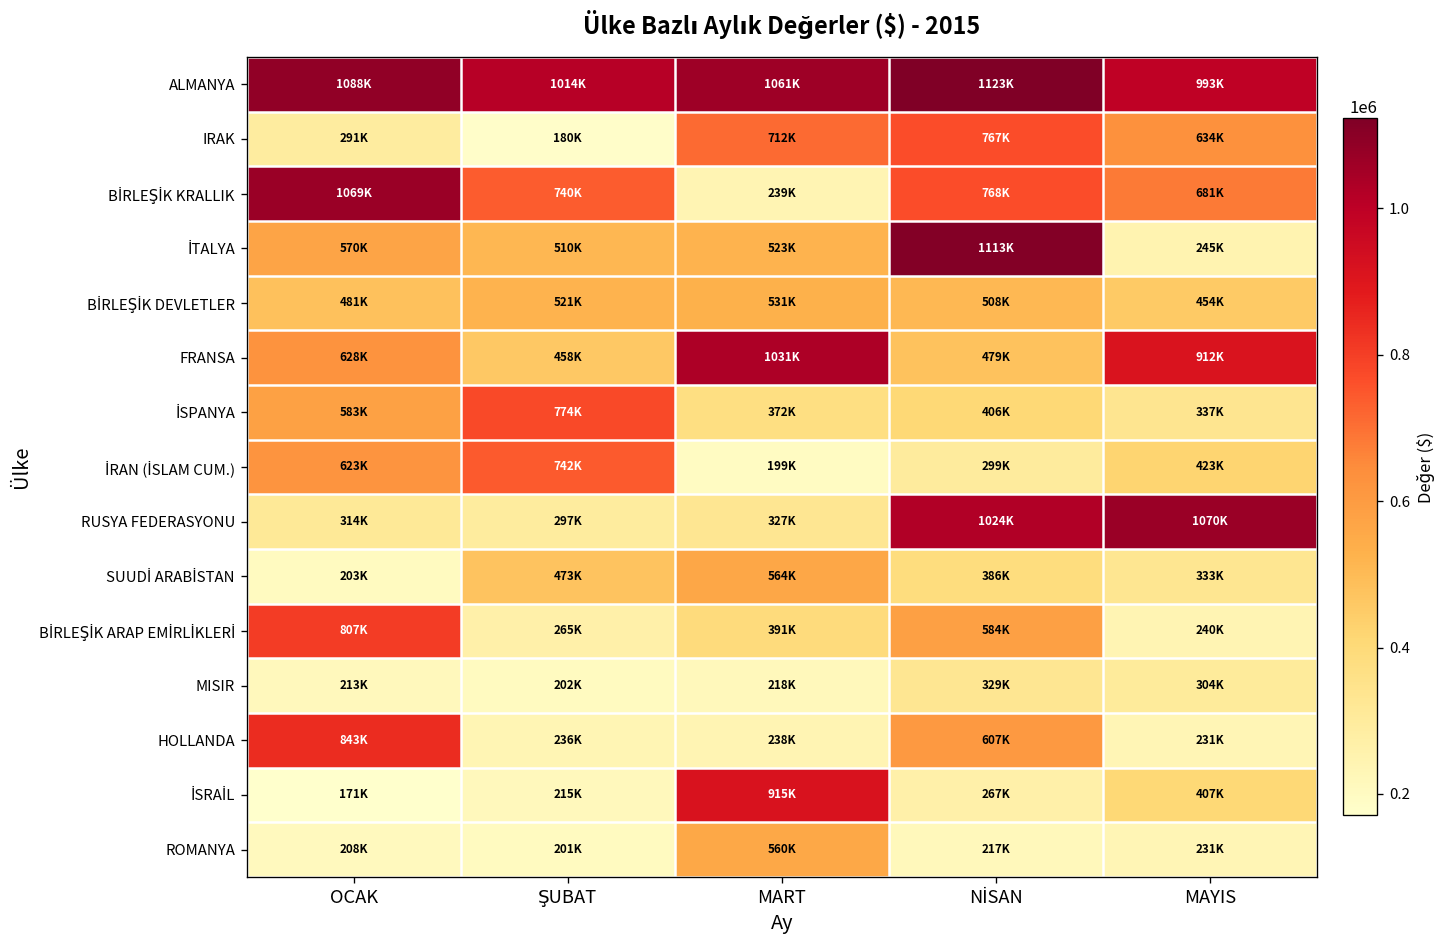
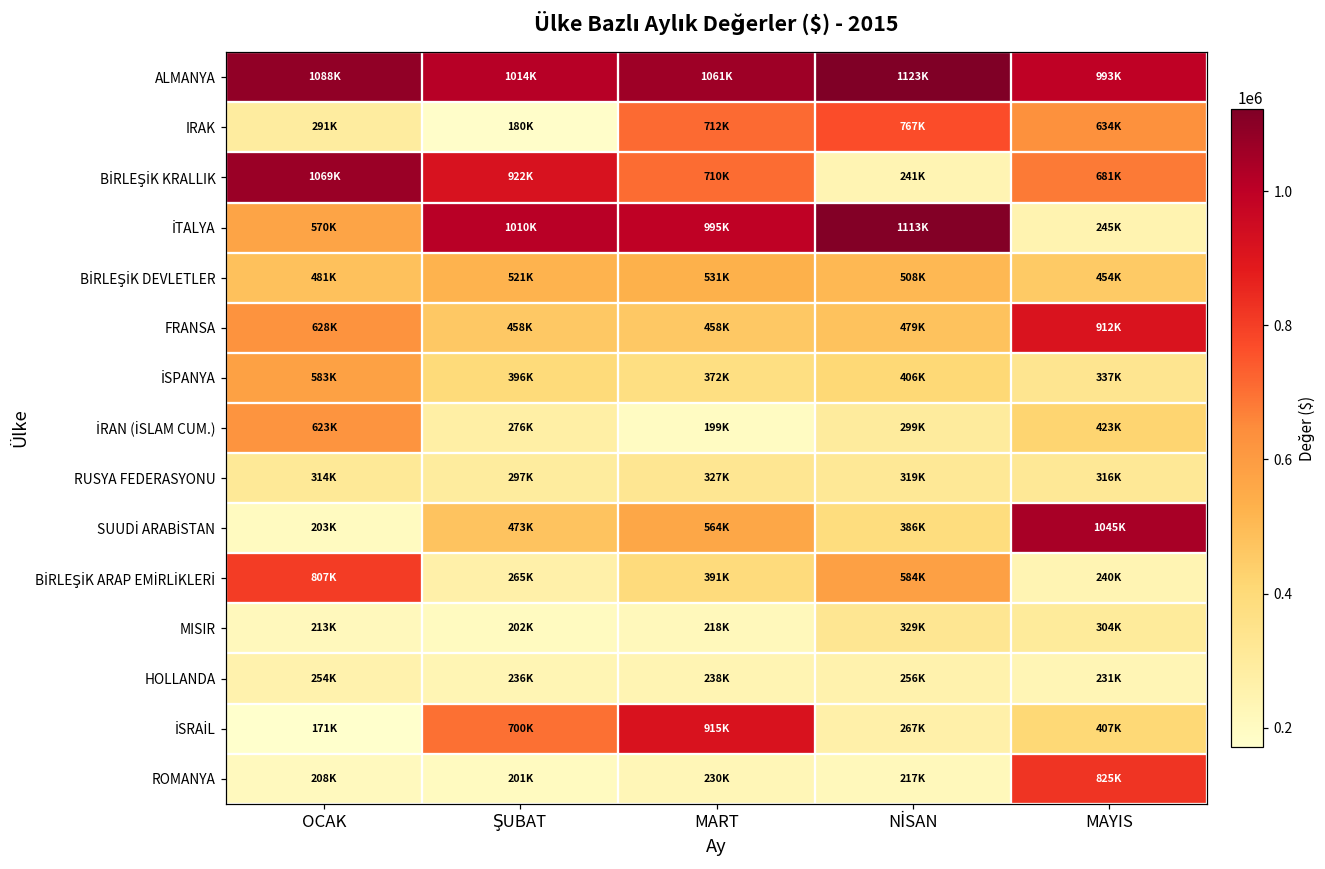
BİRLEŞİK KRALLIK, ŞUBAT: 740K -> 922K
BİRLEŞİK KRALLIK, MART: 239K -> 710K
BİRLEŞİK KRALLIK, NİSAN: 768K -> 241K
İTALYA, ŞUBAT: 510K -> 1010K
İTALYA, MART: 523K -> 995K
FRANSA, MART: 1031K -> 458K
İSPANYA, ŞUBAT: 774K -> 396K
İRAN (İSLAM CUM.), ŞUBAT: 742K -> 276K
RUSYA FEDERASYONU, NİSAN: 1024K -> 319K
RUSYA FEDERASYONU, MAYIS: 1070K -> 316K
SUUDİ ARABİSTAN, MAYIS: 333K -> 1045K
HOLLANDA, OCAK: 843K -> 254K
HOLLANDA, NİSAN: 607K -> 256K
İSRAİL, ŞUBAT: 215K -> 700K
ROMANYA, MART: 560K -> 230K
ROMANYA, MAYIS: 231K -> 825K
